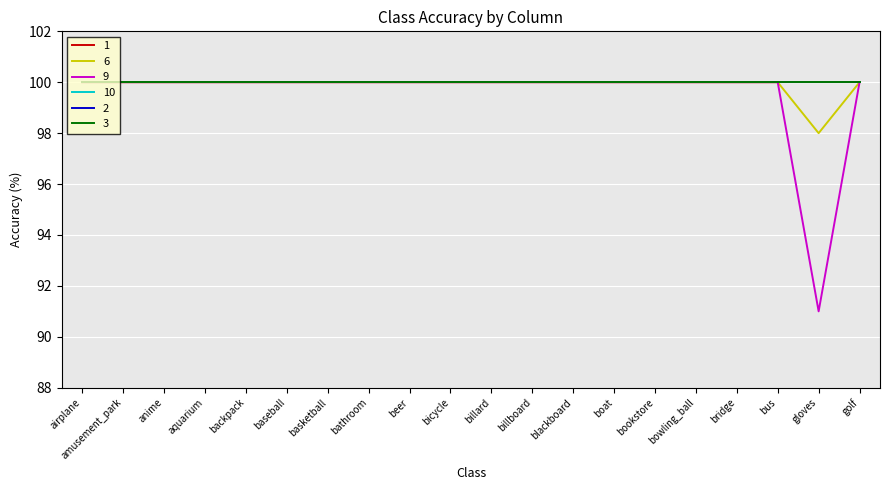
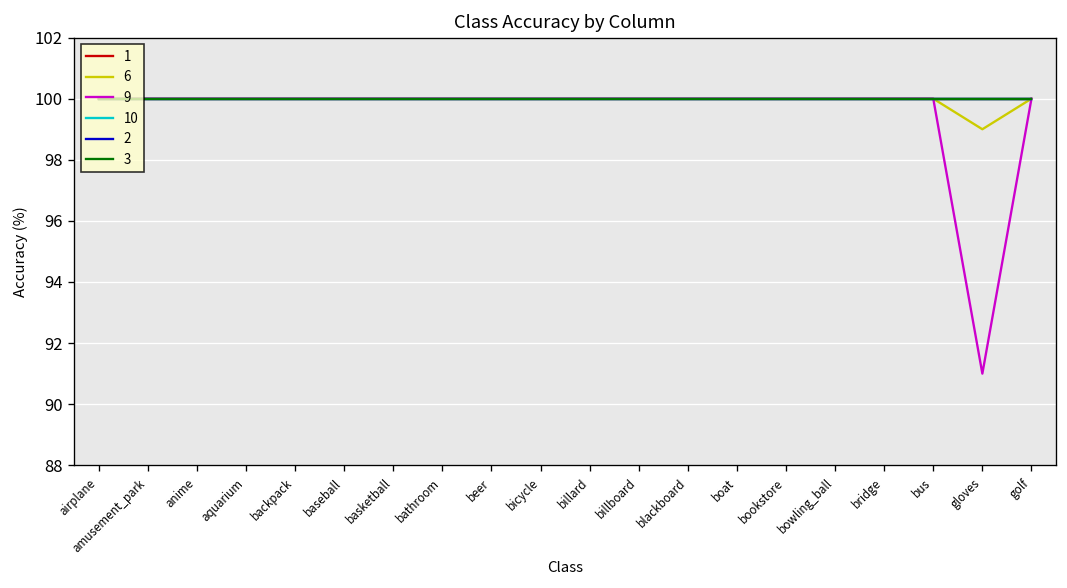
6, gloves: 98 -> 99
